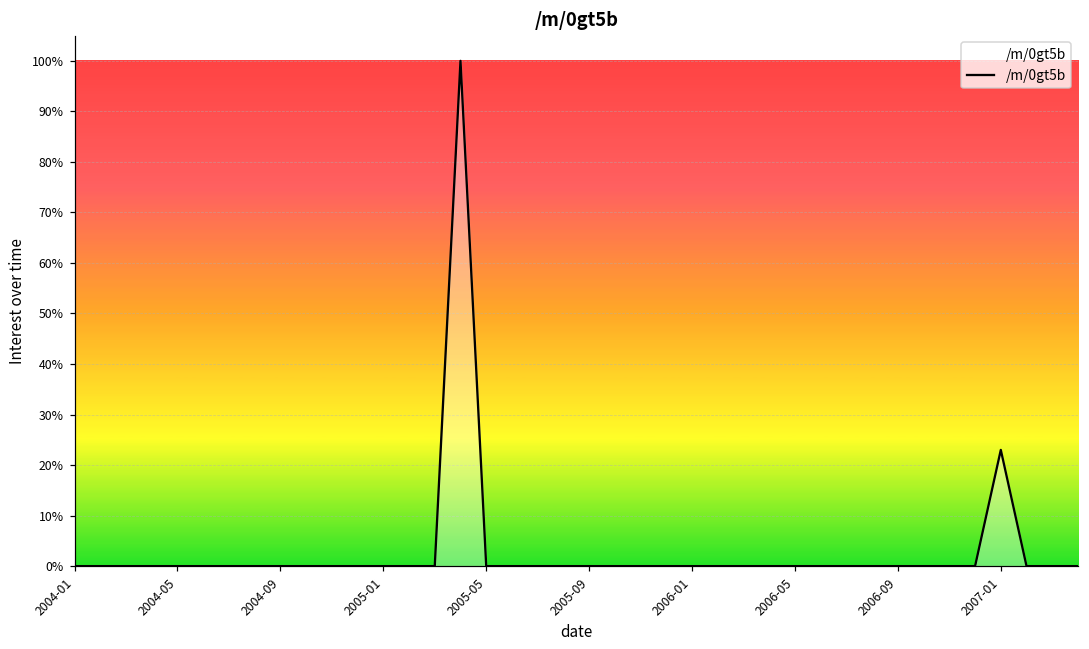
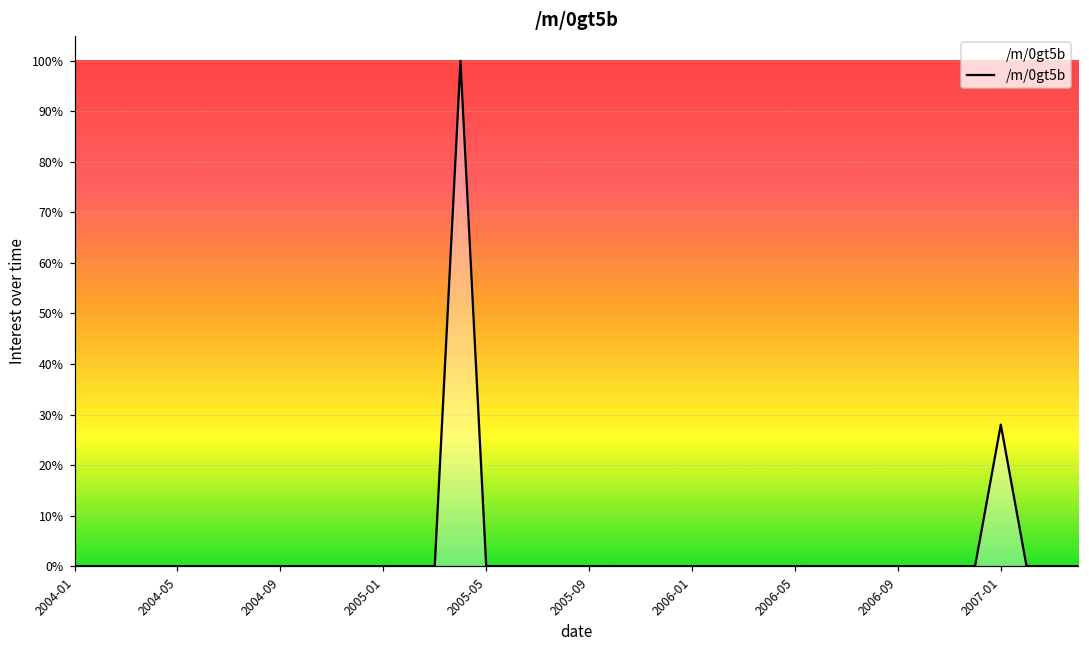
2007-01: 23% -> 28%
